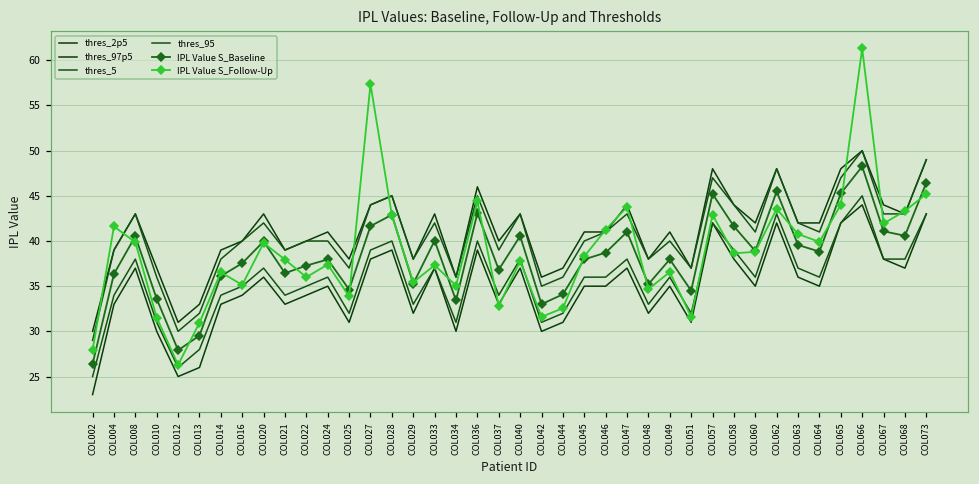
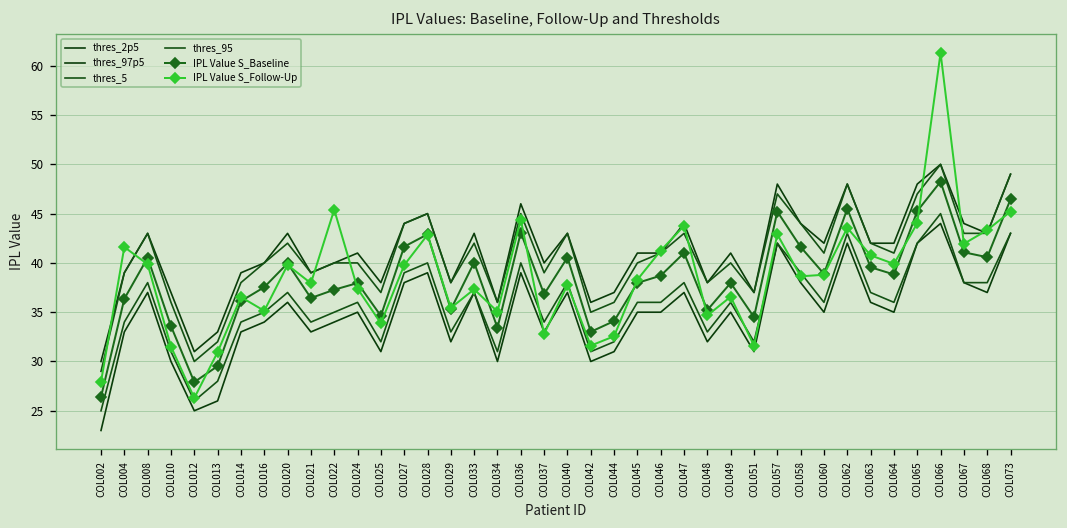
IPL Value S_Follow-Up, COL022: 36 -> 45
IPL Value S_Follow-Up, COL027: 57 -> 40
